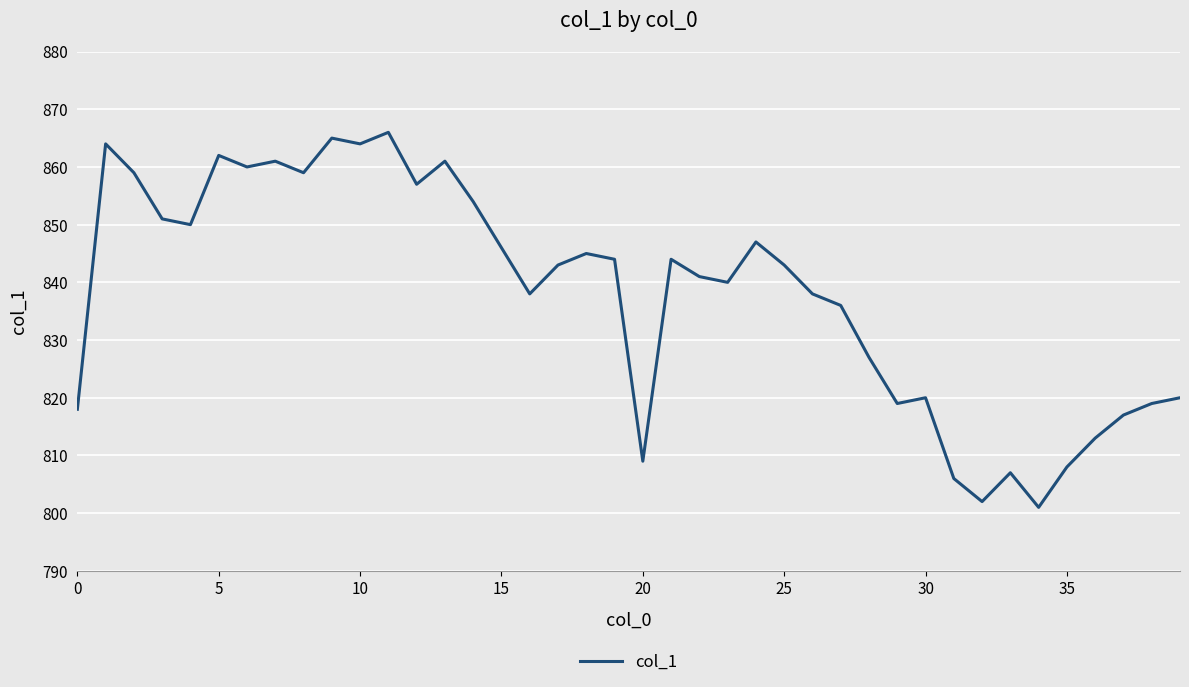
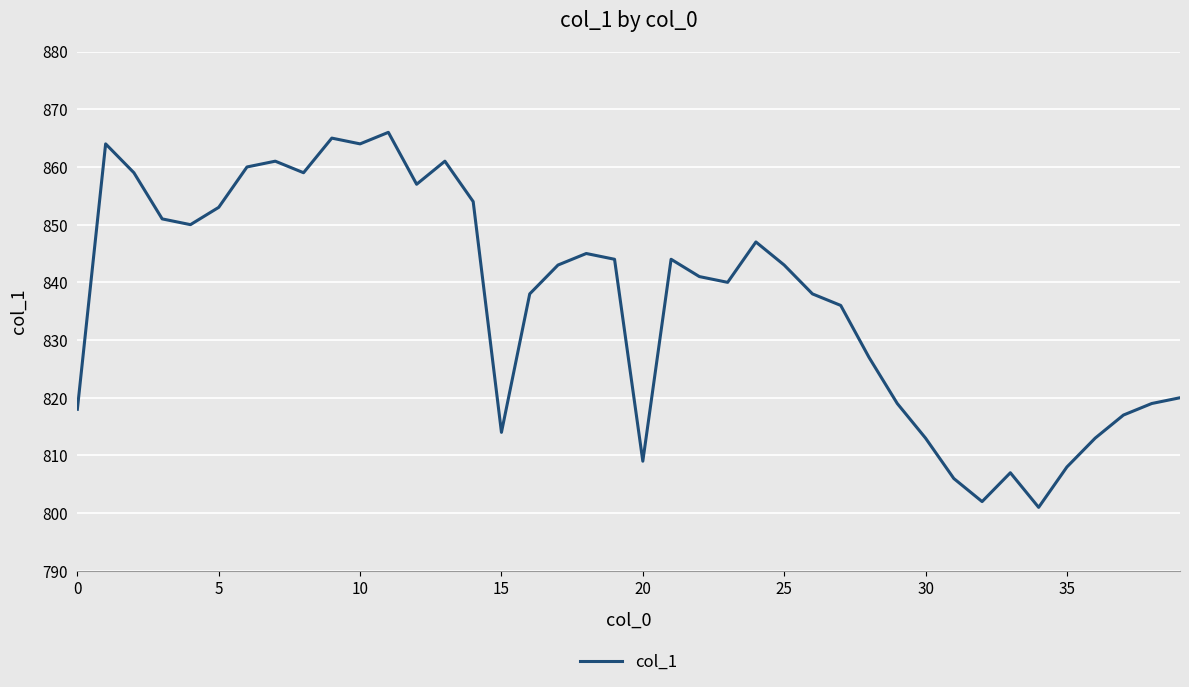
5: 862 -> 853
15: 846 -> 814
30: 820 -> 813
